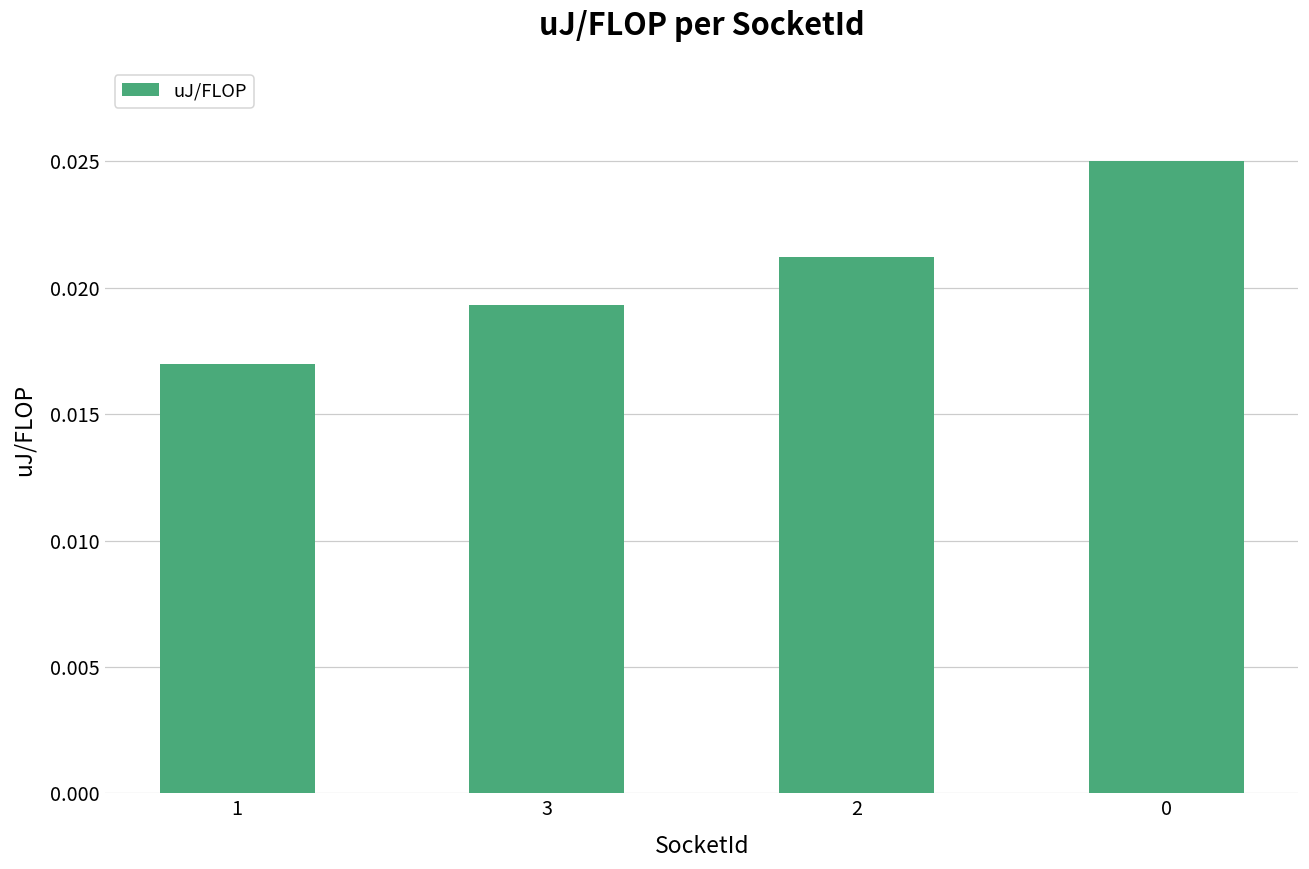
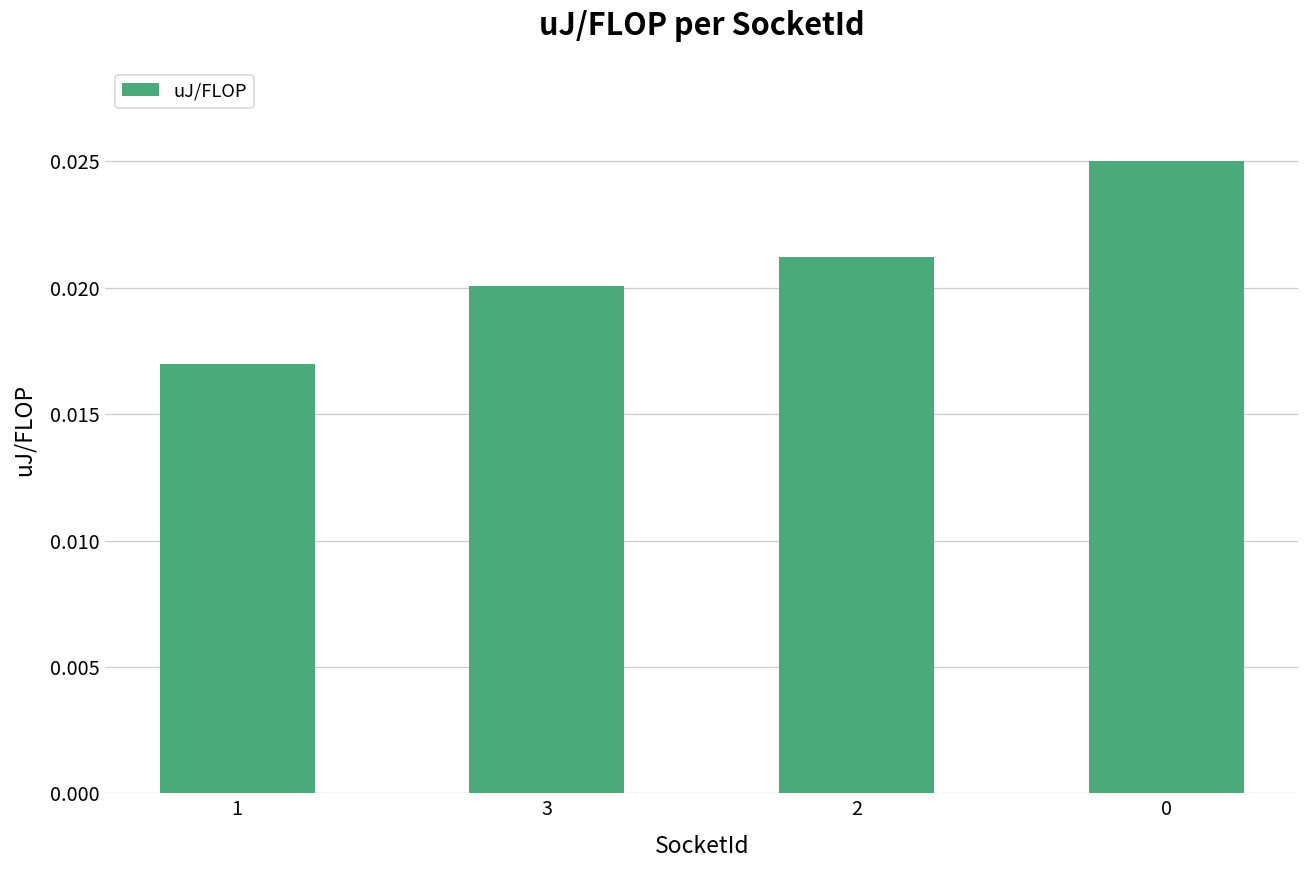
3: 0.0193 -> 0.0201
